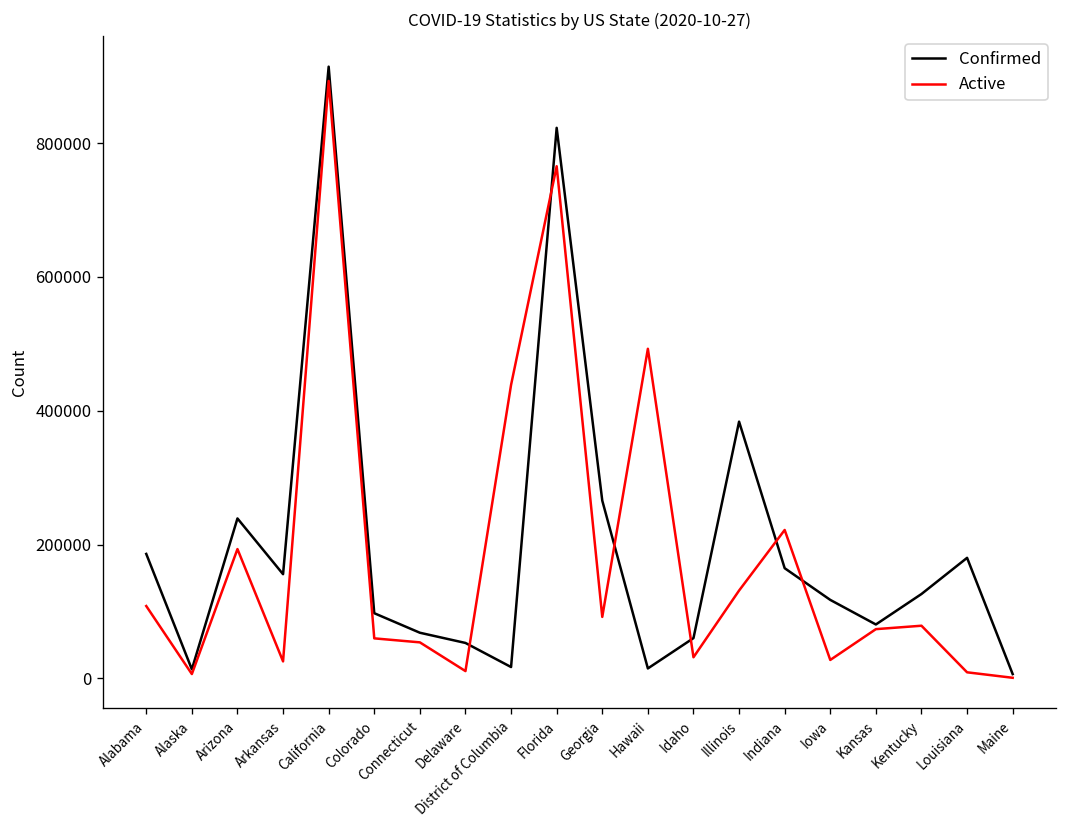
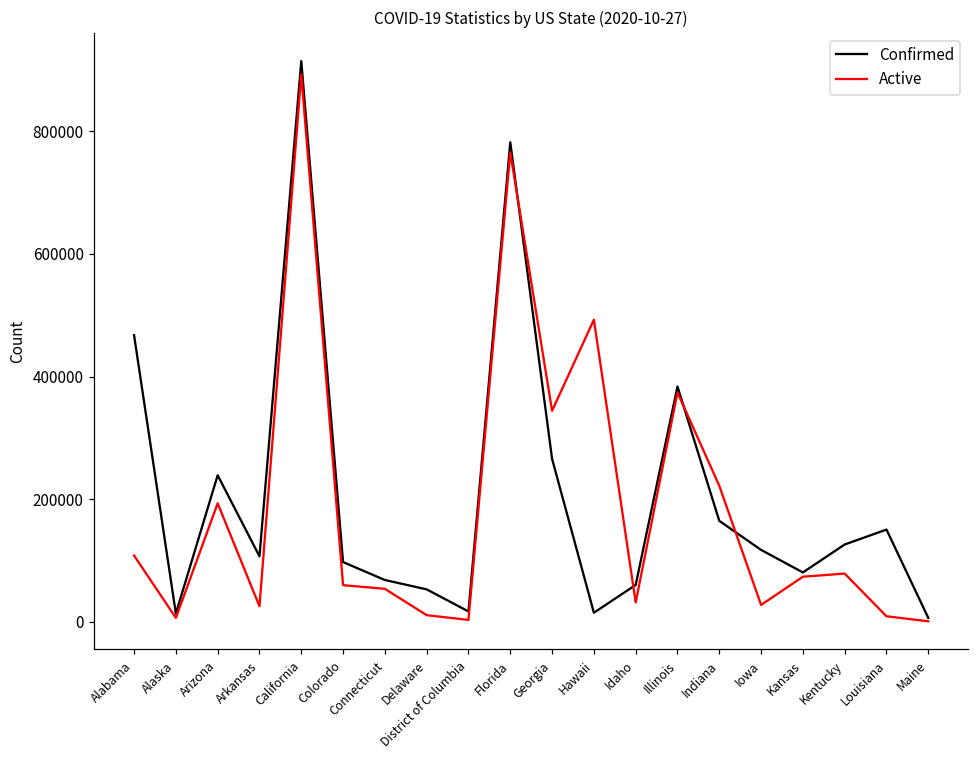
Confirmed, Alabama: 190000 -> 470000
Confirmed, Arkansas: 160000 -> 110000
Active, District of Columbia: 440000 -> 0
Confirmed, Florida: 820000 -> 780000
Active, Georgia: 90000 -> 340000
Active, Illinois: 130000 -> 370000
Confirmed, Louisiana: 180000 -> 150000
